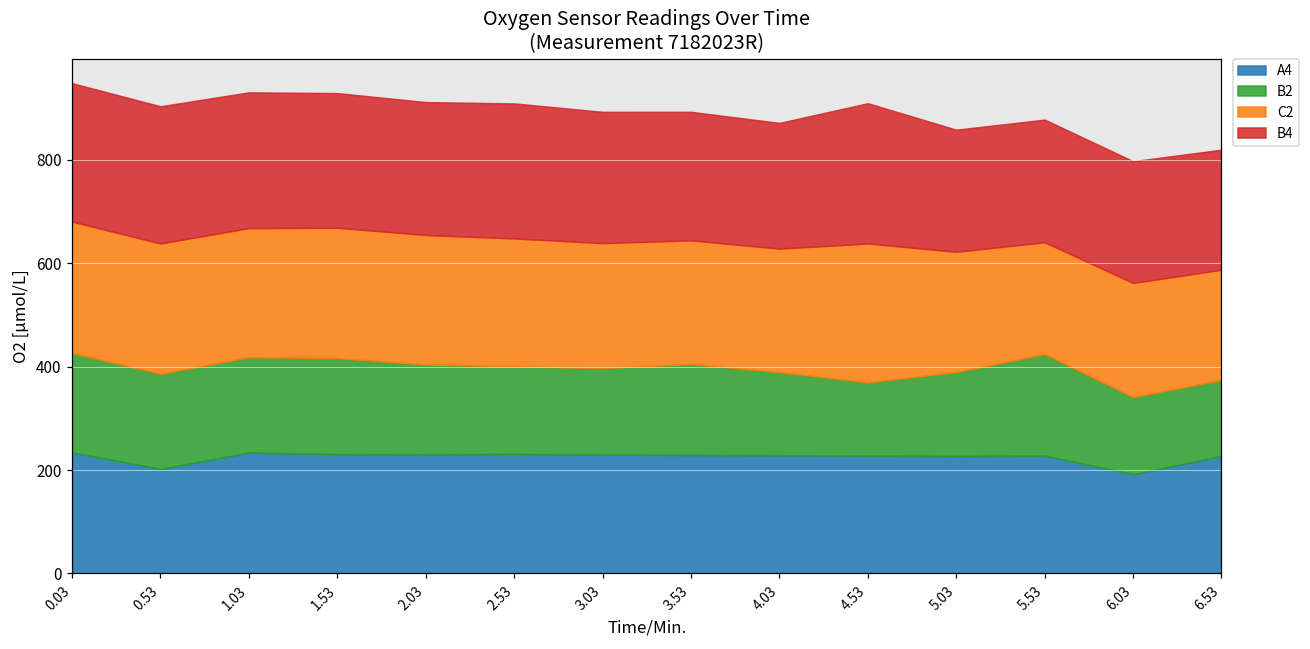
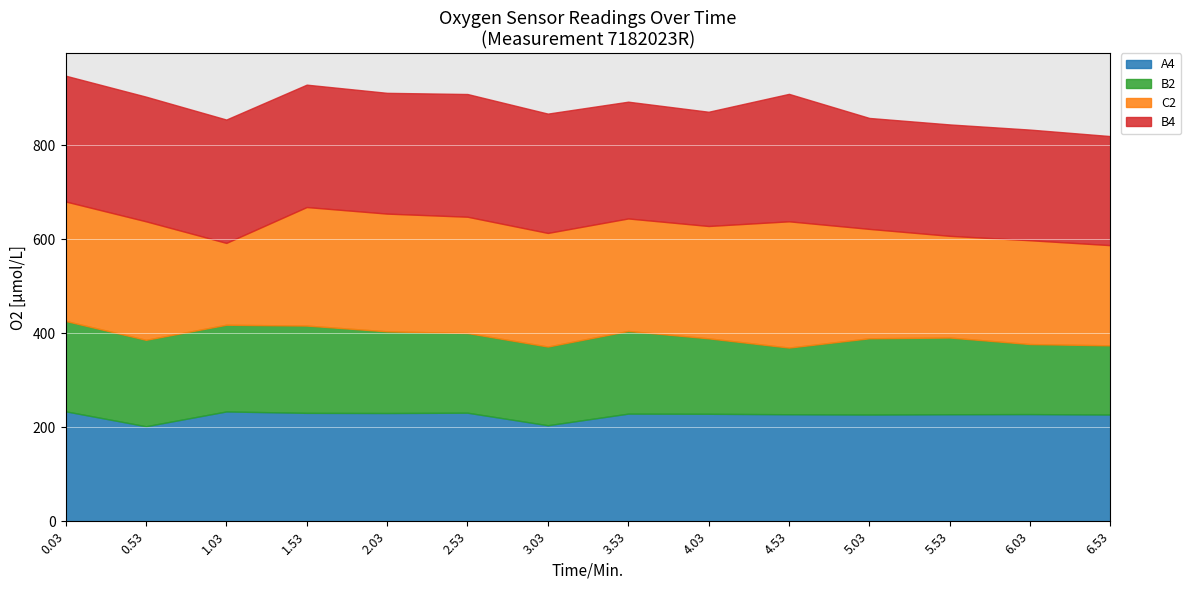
C2, 1.03: 250 -> 170
A4, 3.03: 230 -> 200
B2, 5.53: 200 -> 160
A4, 6.03: 190 -> 230
